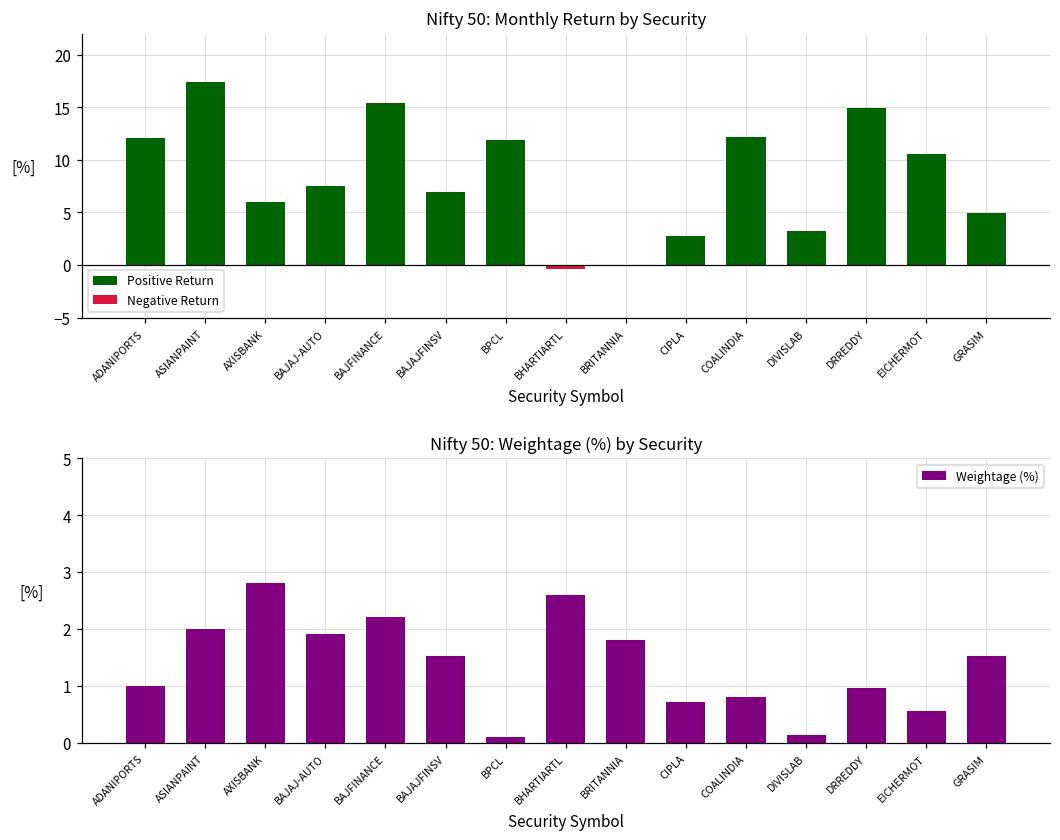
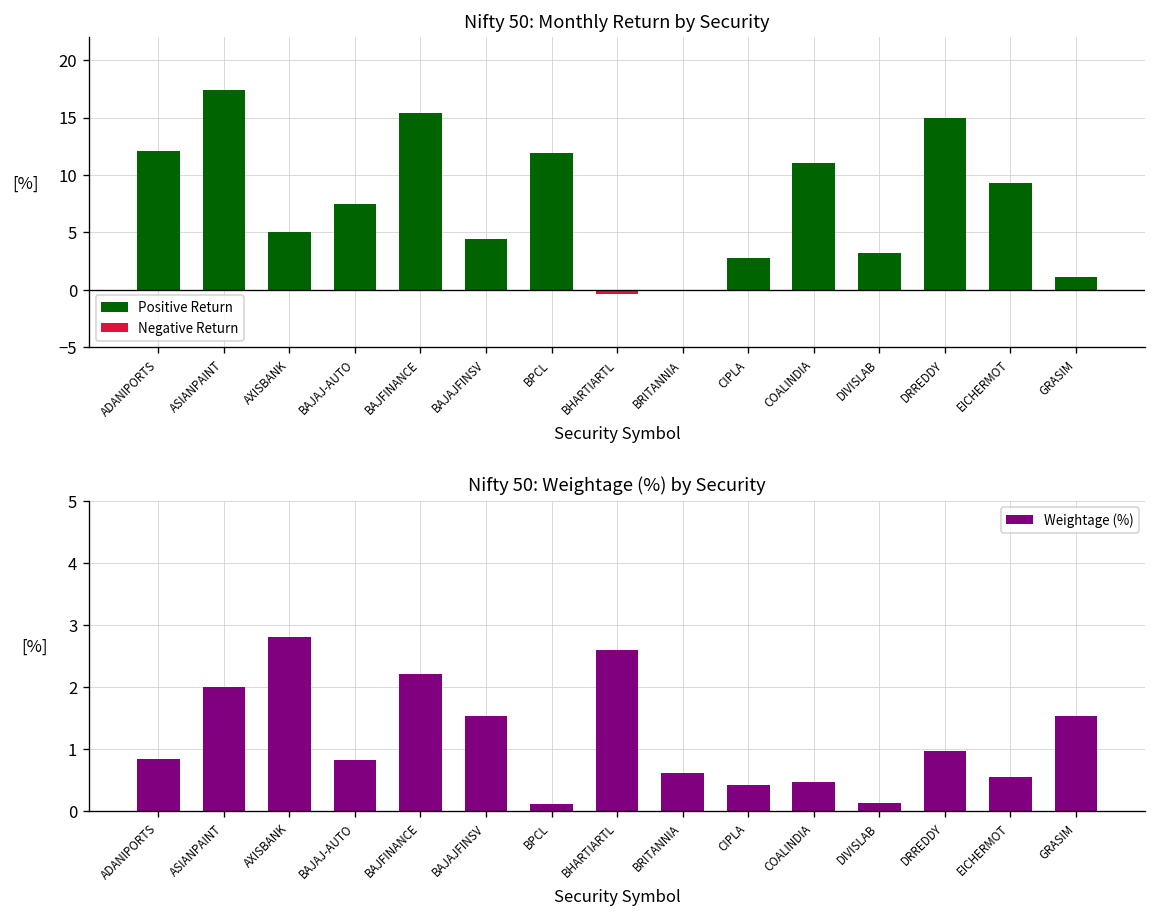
Nifty 50: Monthly Return by Security, Positive Return, AXISBANK: 6 -> 5
Nifty 50: Monthly Return by Security, Positive Return, BAJAJFINSV: 7 -> 4
Nifty 50: Monthly Return by Security, Positive Return, COALINDIA: 12 -> 11
Nifty 50: Monthly Return by Security, Positive Return, EICHERMOT: 11 -> 9
Nifty 50: Monthly Return by Security, Positive Return, GRASIM: 5 -> 1
Nifty 50: Weightage (%) by Security, ADANIPORTS: 1.0 -> 0.8
Nifty 50: Weightage (%) by Security, BAJAJ-AUTO: 1.9 -> 0.8
Nifty 50: Weightage (%) by Security, BRITANNIA: 1.8 -> 0.6
Nifty 50: Weightage (%) by Security, CIPLA: 0.7 -> 0.4
Nifty 50: Weightage (%) by Security, COALINDIA: 0.8 -> 0.5
